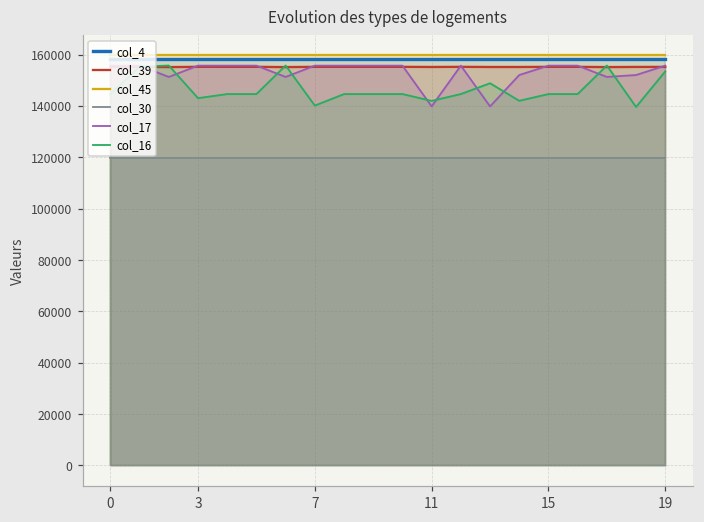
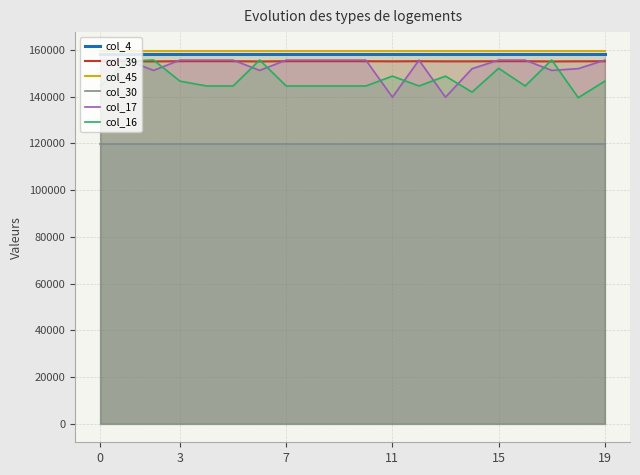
col_16, 3: 143000 -> 147000
col_16, 7: 140000 -> 145000
col_16, 11: 142000 -> 149000
col_16, 15: 145000 -> 152000
col_16, 19: 153000 -> 147000
